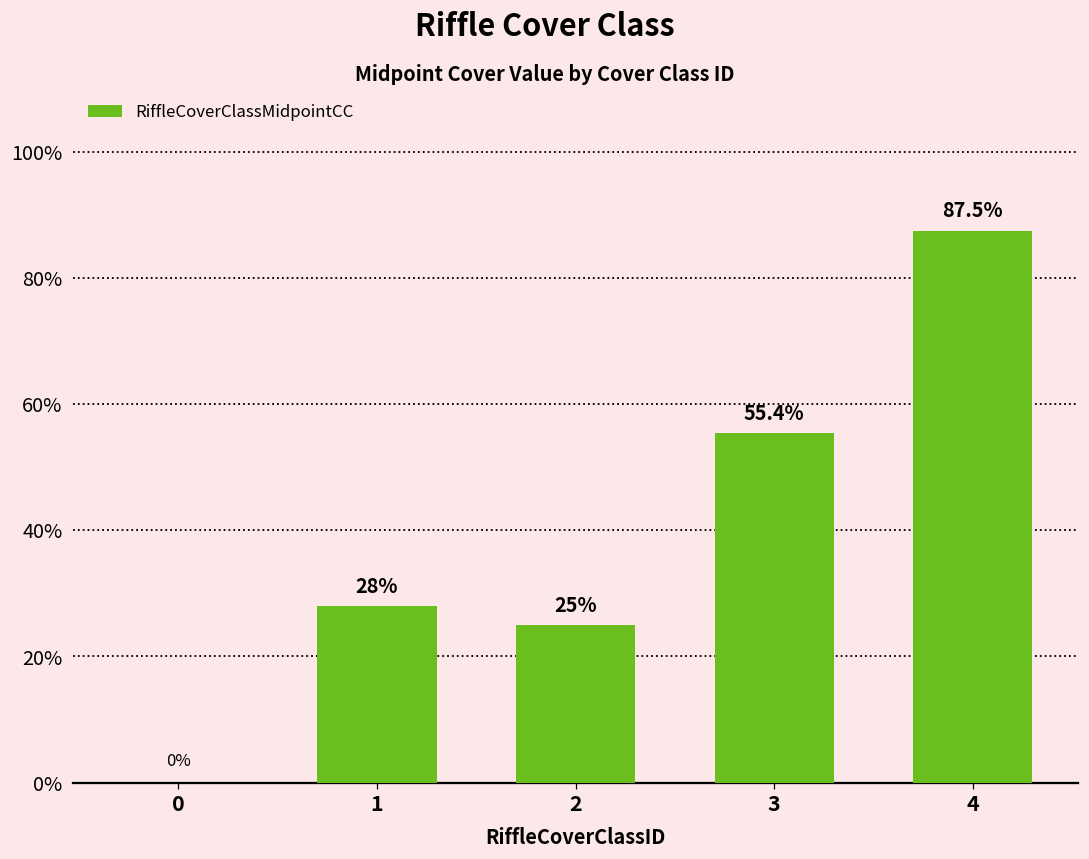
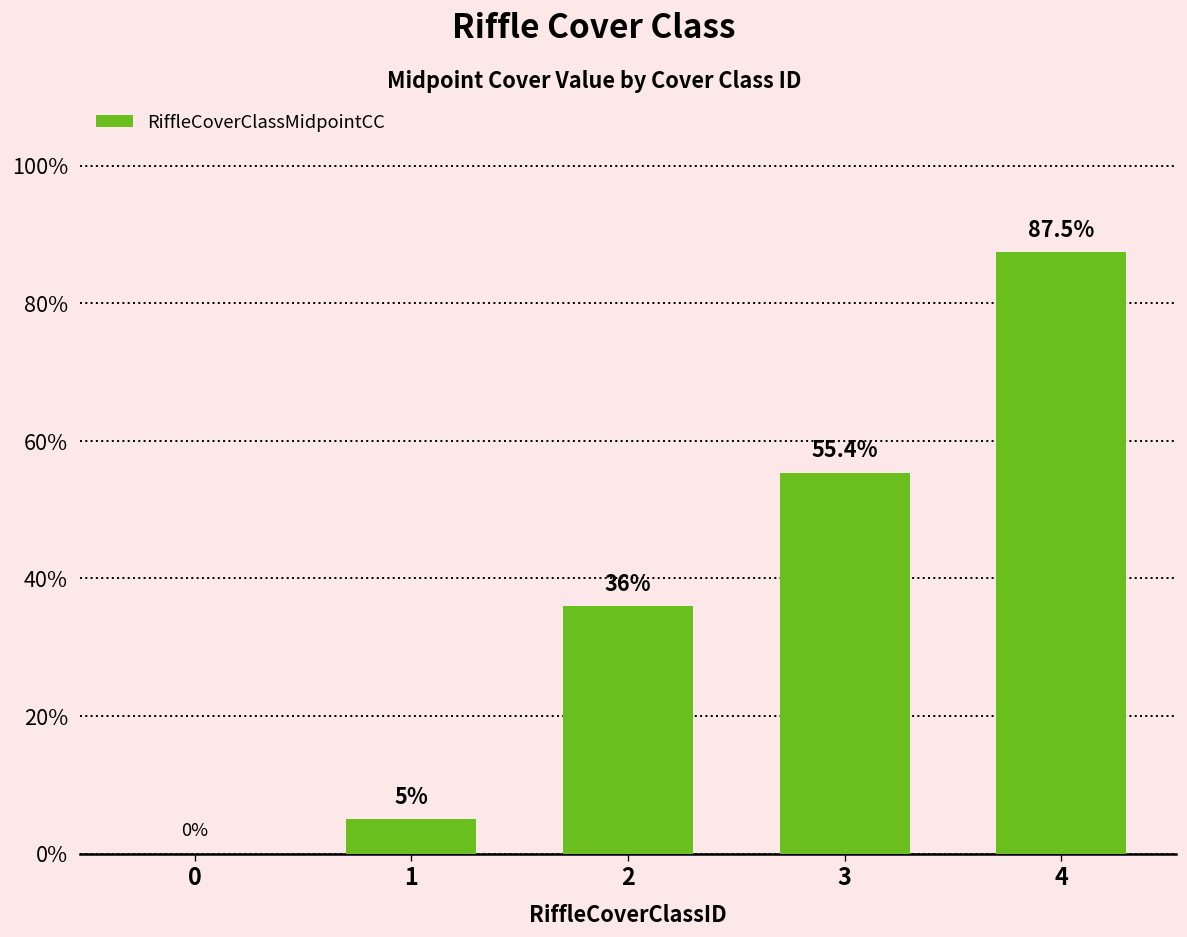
1: 28% -> 5%
2: 25% -> 36%
